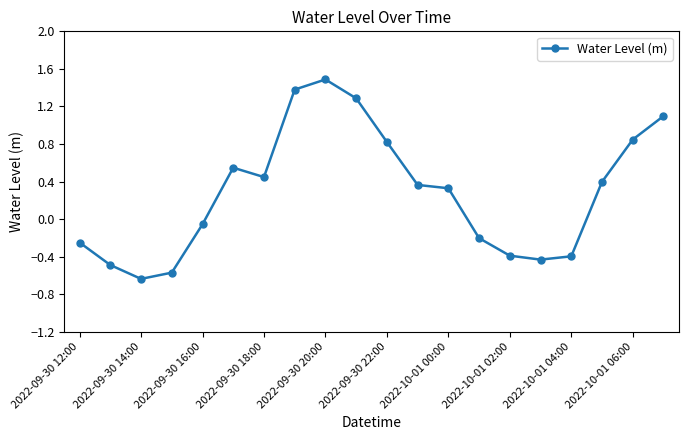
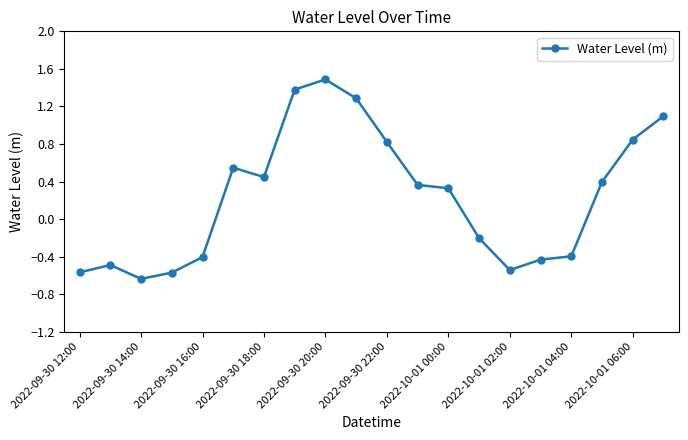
2022-09-30 12:00: -0.3 -> -0.6
2022-09-30 16:00: -0.1 -> -0.4
2022-10-01 02:00: -0.4 -> -0.5
